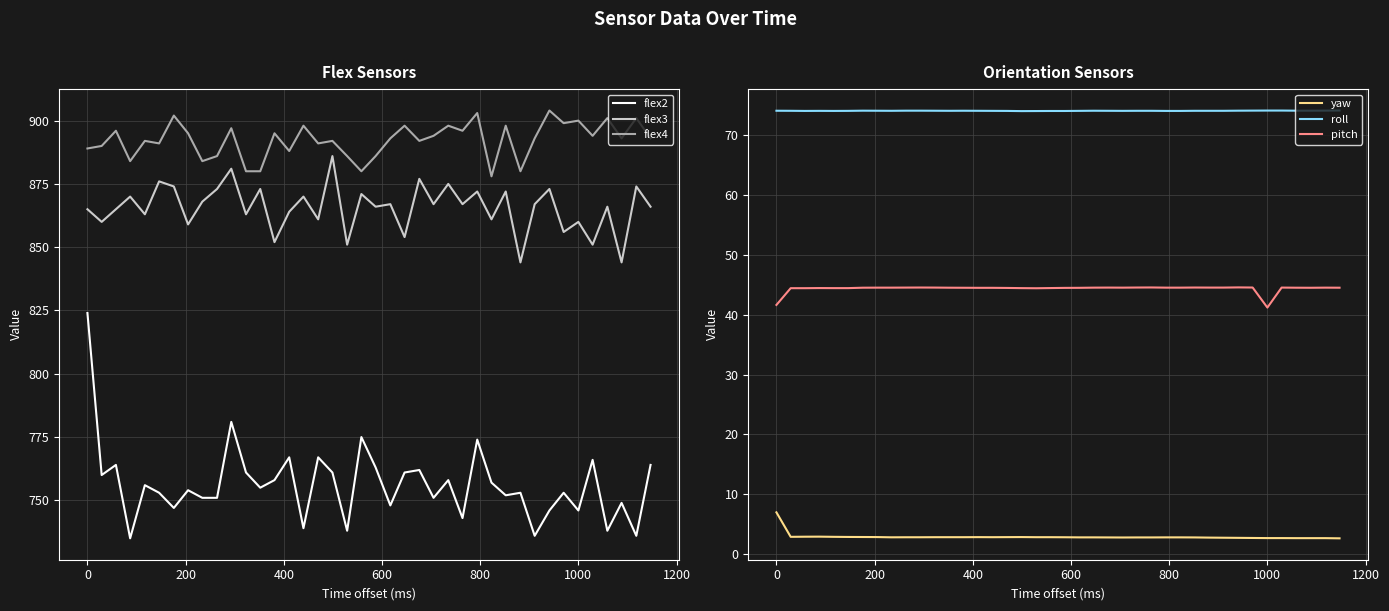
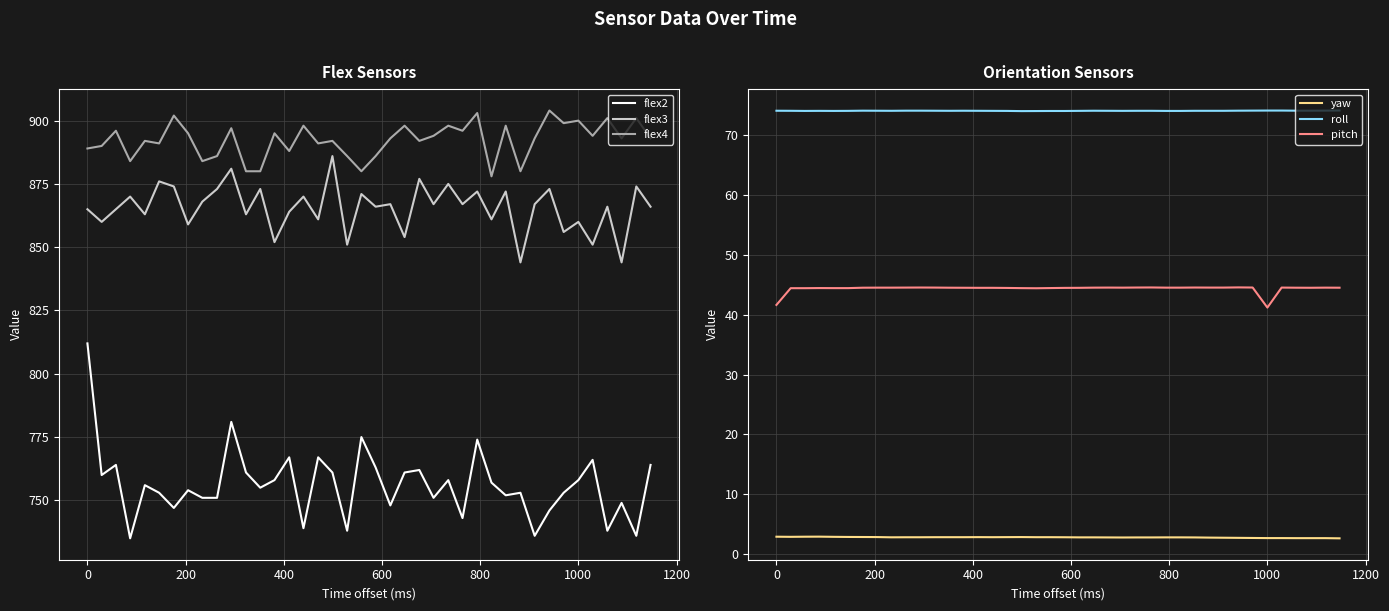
Flex Sensors, flex2, 0: 824 -> 812
Flex Sensors, flex2, 1000: 746 -> 758
Orientation Sensors, yaw, 0: 7 -> 3
